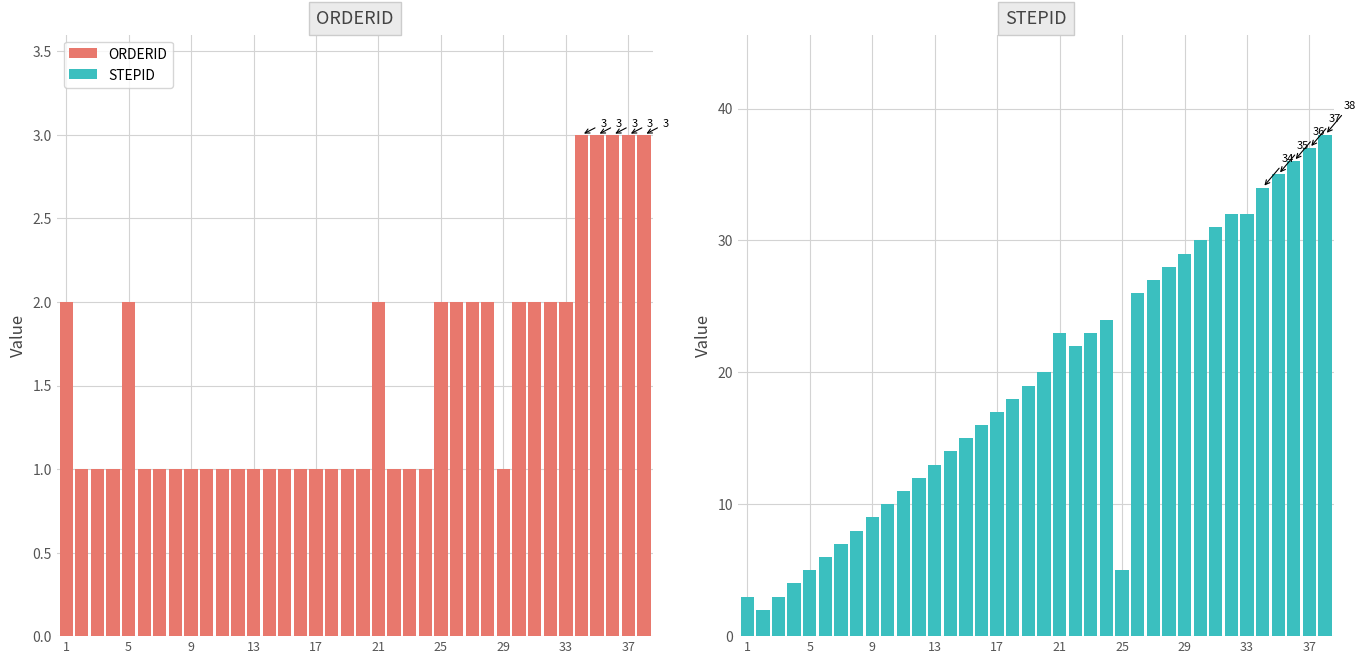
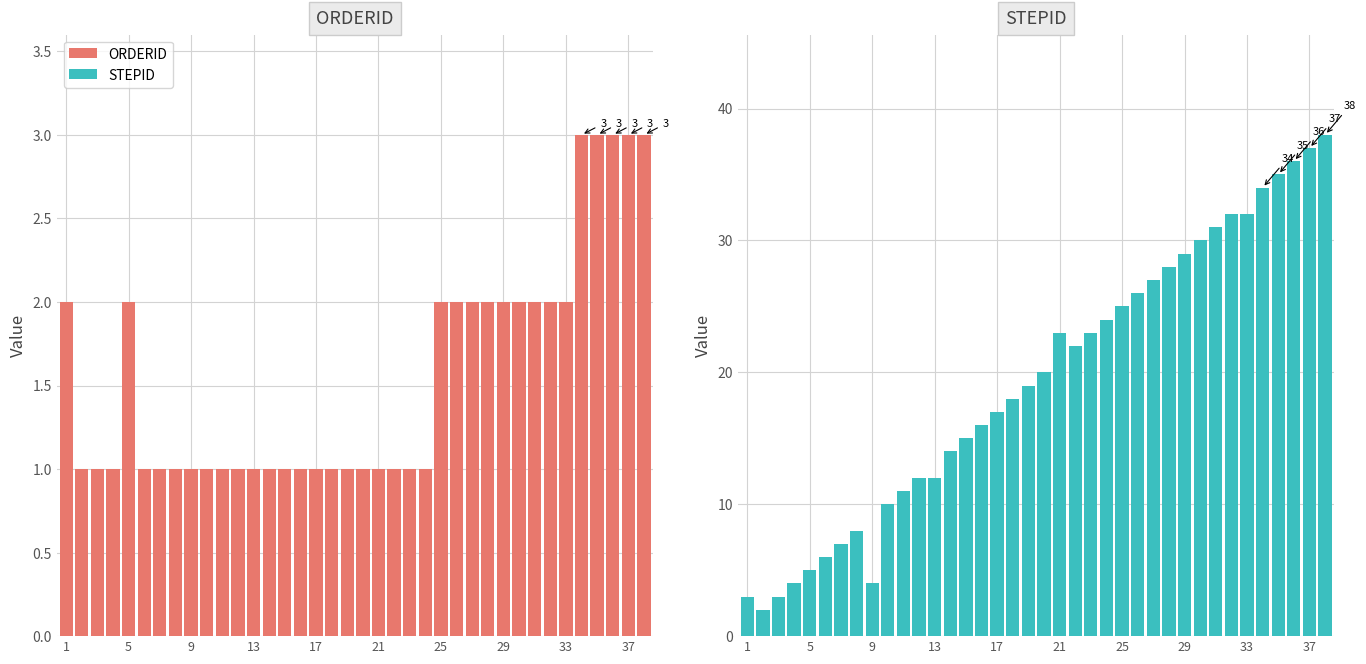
ORDERID, 21: 2 -> 1
ORDERID, 29: 1 -> 2
STEPID, 9: 9 -> 4
STEPID, 13: 13 -> 12
STEPID, 25: 5 -> 25
